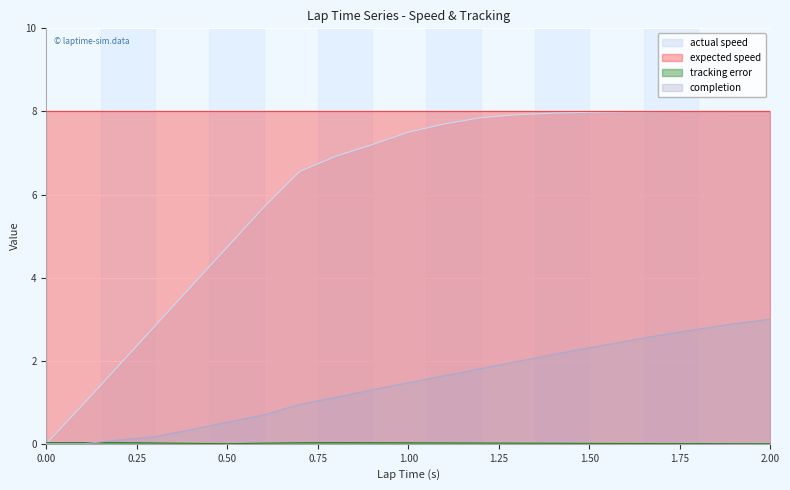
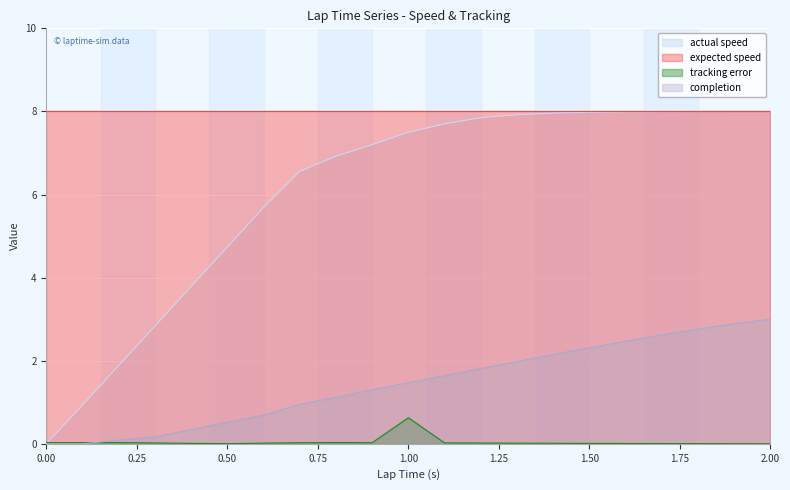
tracking error, 1.00: 0.0 -> 0.6
